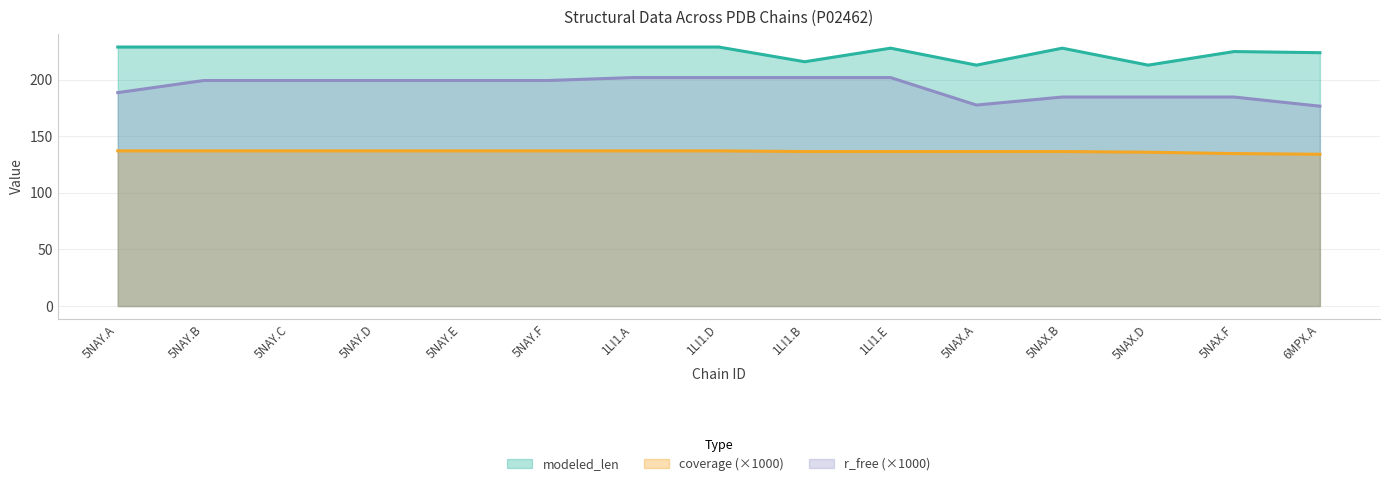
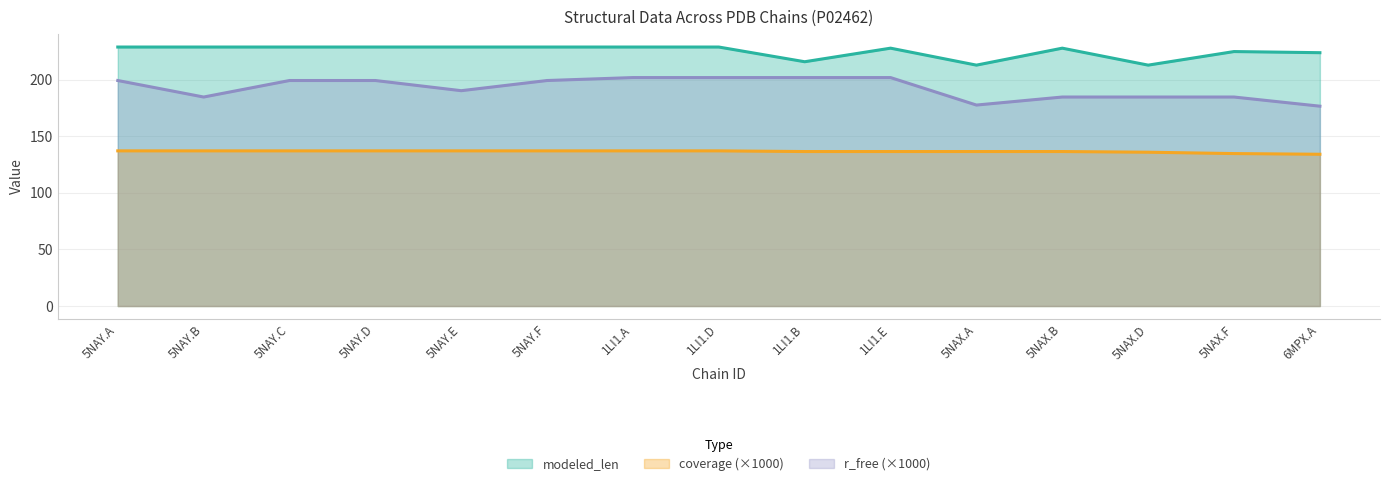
r_free (×1000), 5NAY.A: 189 -> 199
r_free (×1000), 5NAY.B: 199 -> 185
r_free (×1000), 5NAY.E: 199 -> 190
